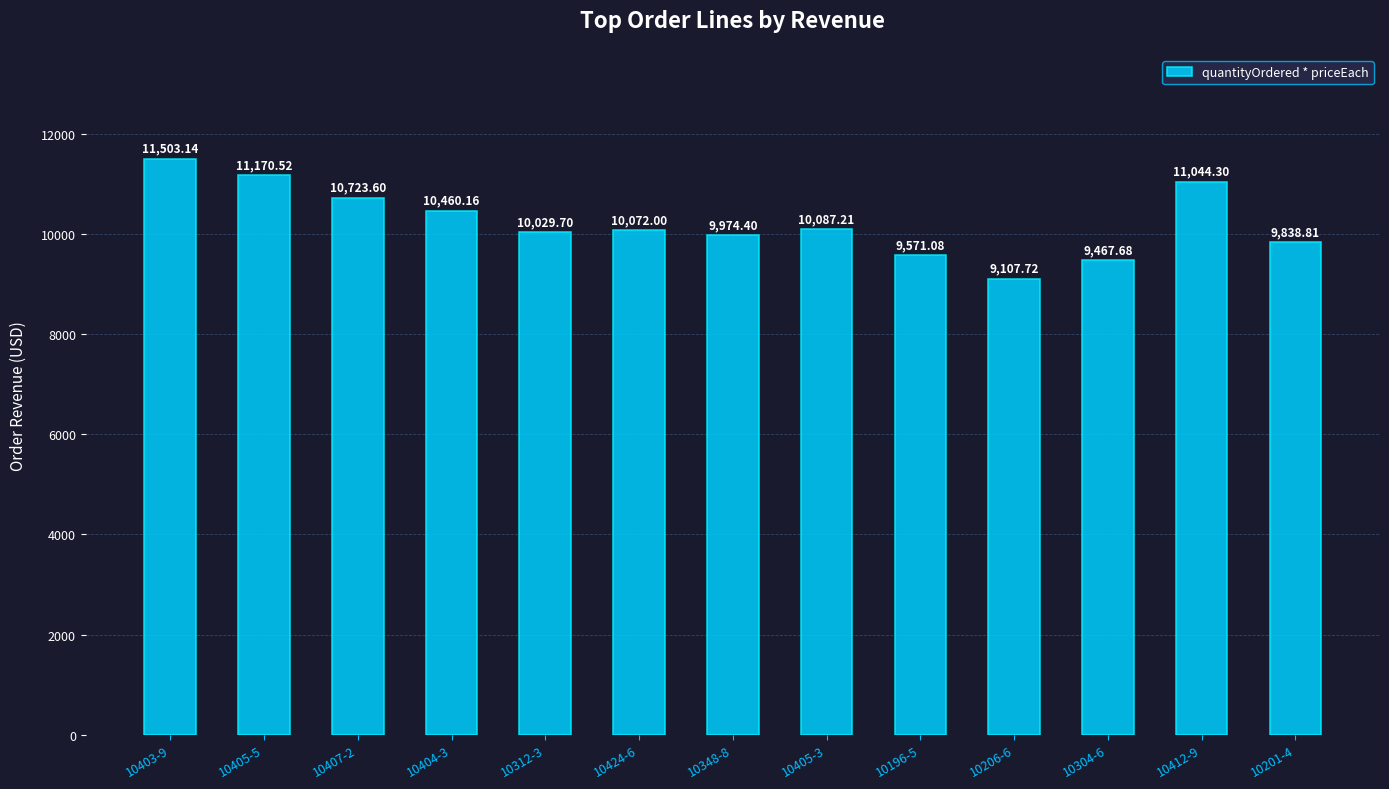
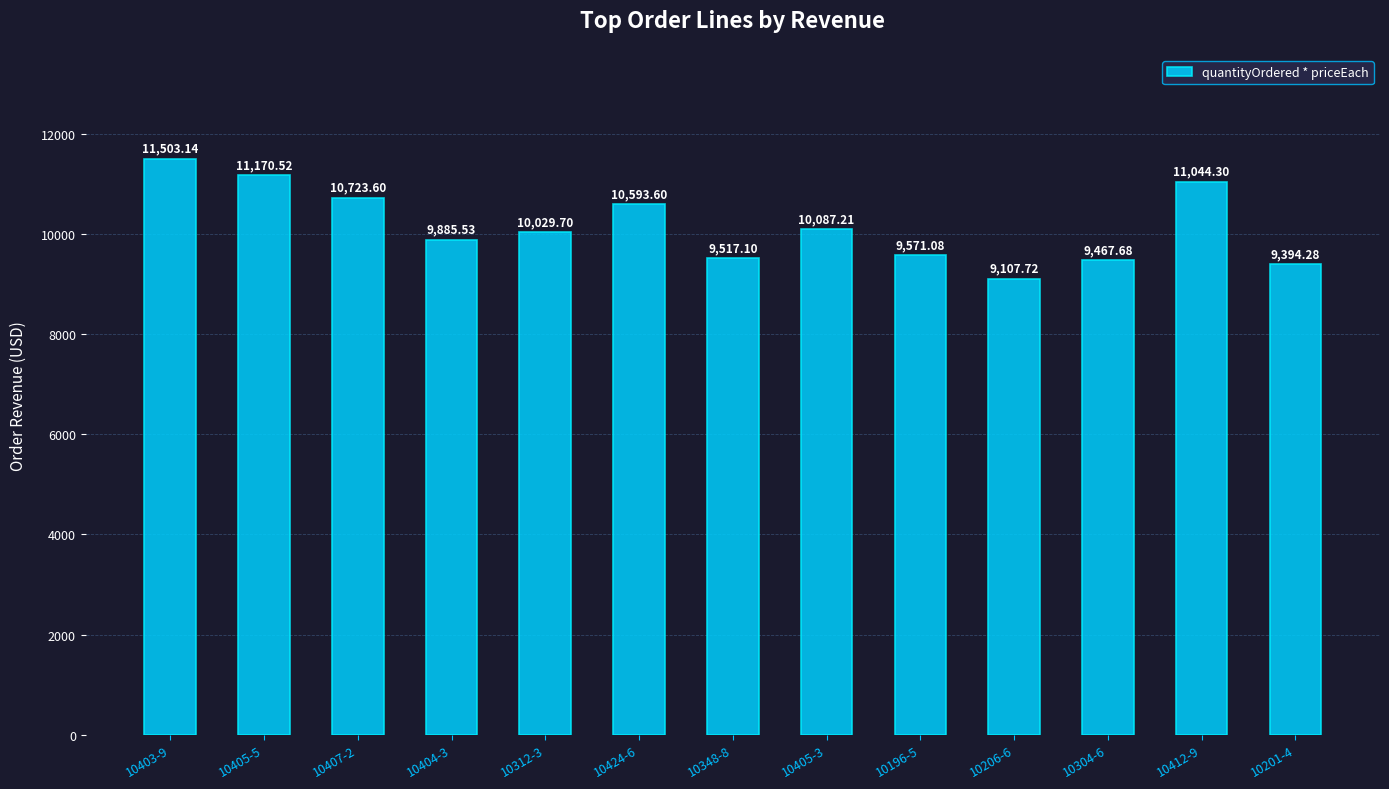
10404-3: 10,460.16 -> 9,885.53
10424-6: 10,072.00 -> 10,593.60
10348-8: 9,974.40 -> 9,517.10
10201-4: 9,838.81 -> 9,394.28
